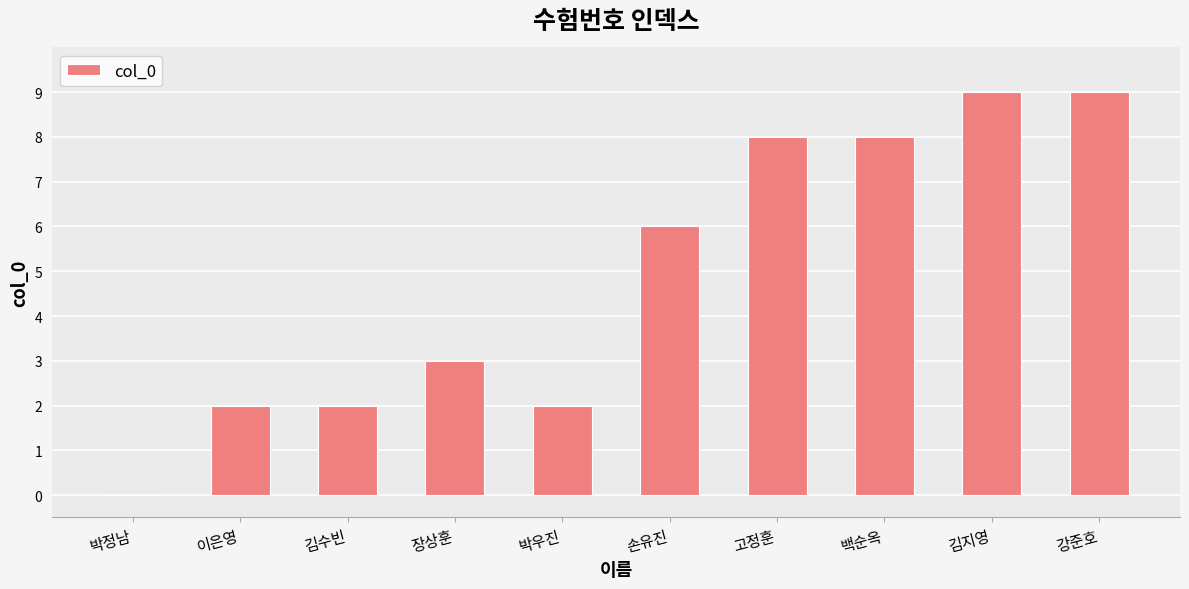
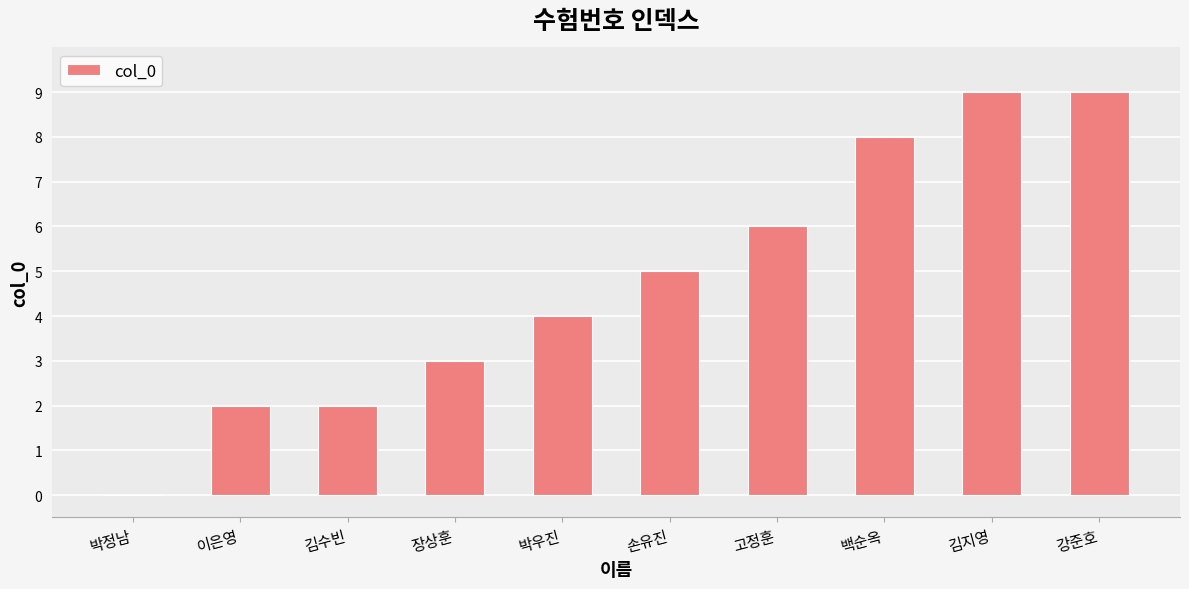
박우진: 2 -> 4
손유진: 6 -> 5
고정훈: 8 -> 6
